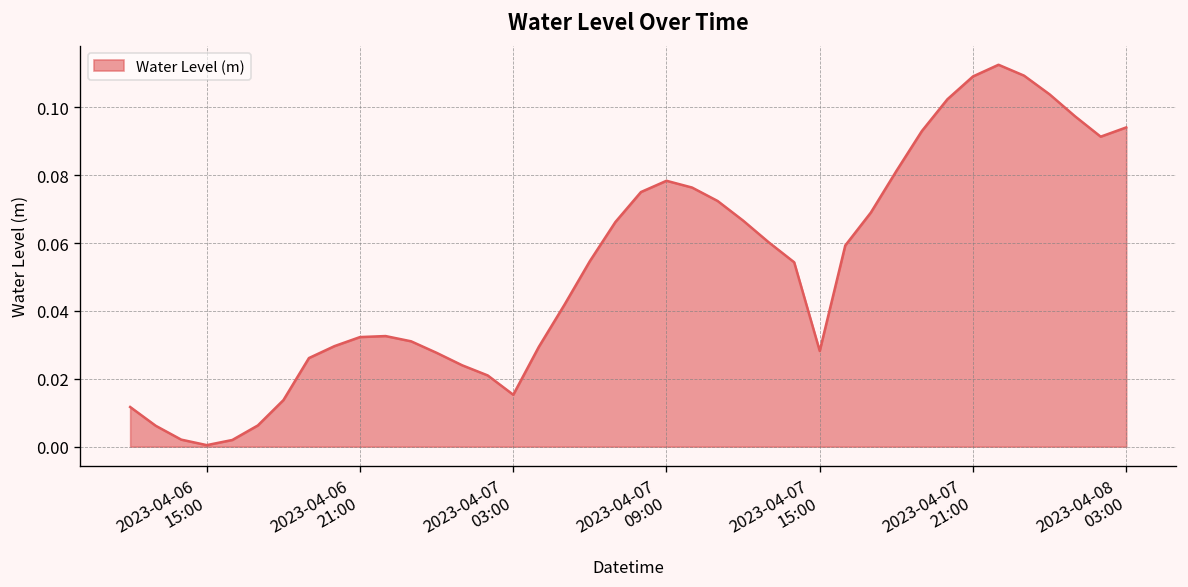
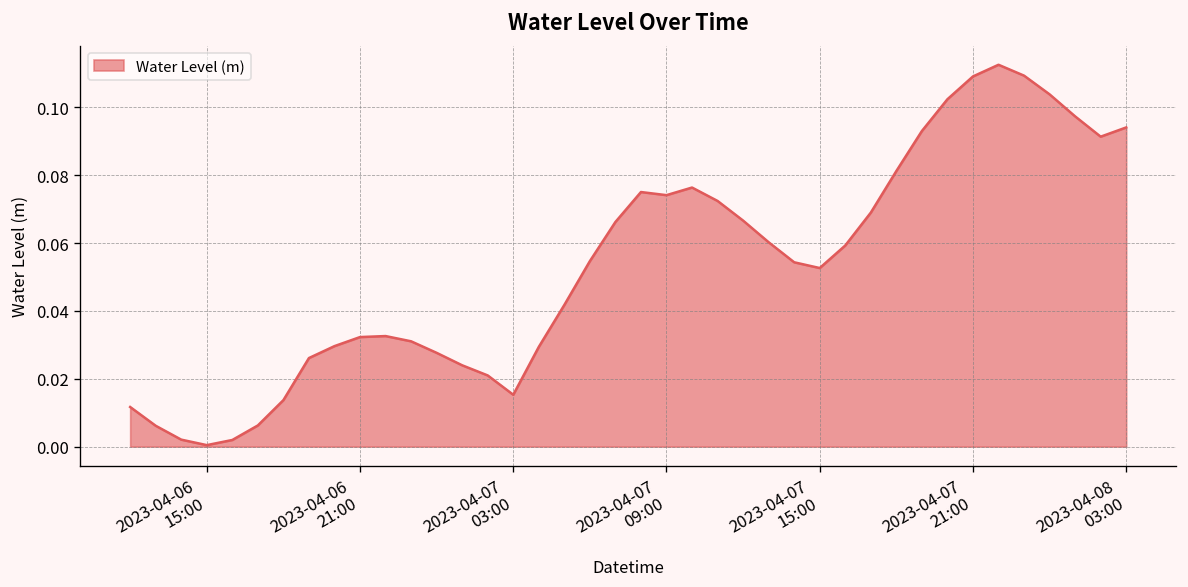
2023-04-07 09:00: 0.078 -> 0.074
2023-04-07 15:00: 0.028 -> 0.053
